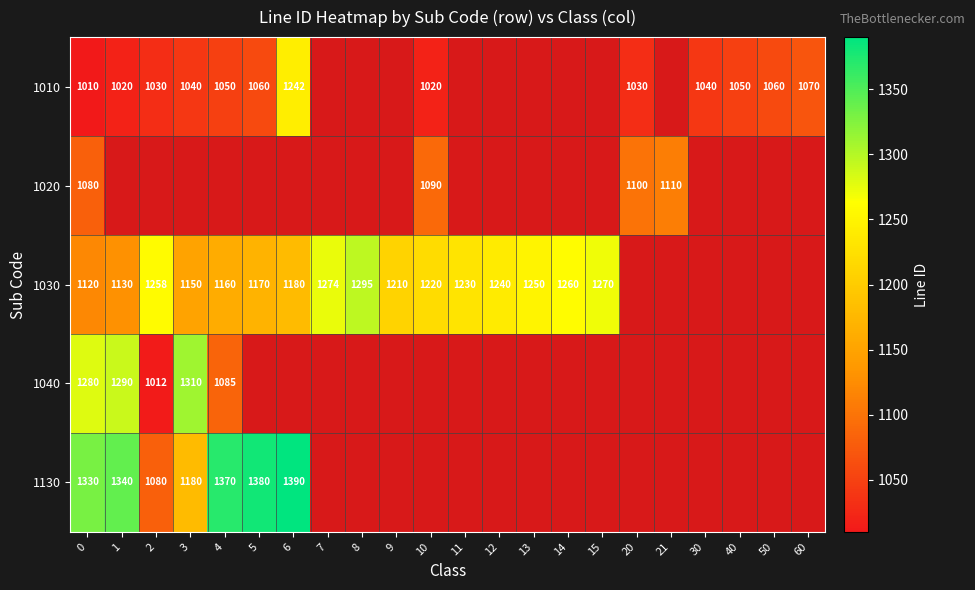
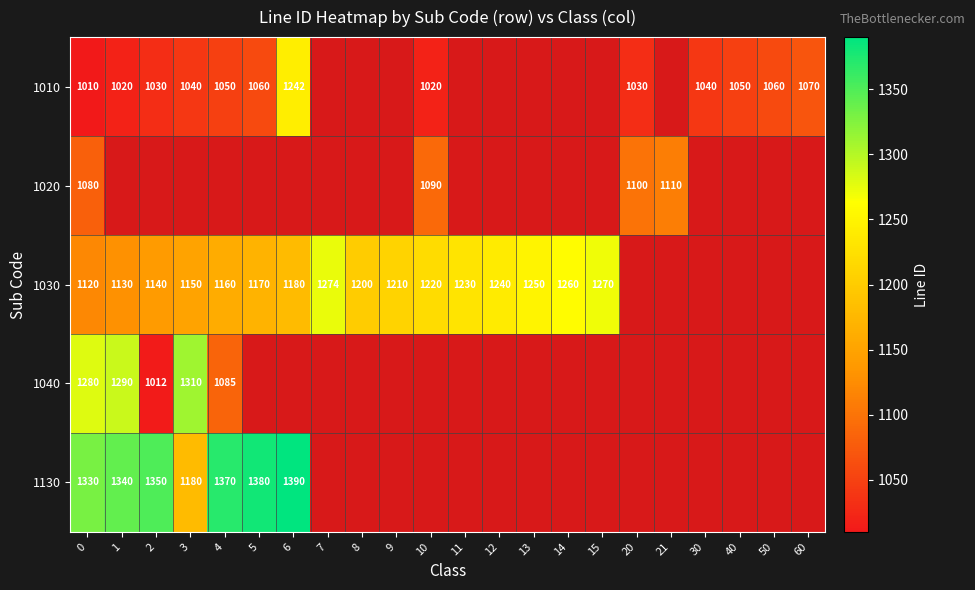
1030, 2: 1258 -> 1140
1030, 8: 1295 -> 1200
1130, 2: 1080 -> 1350
